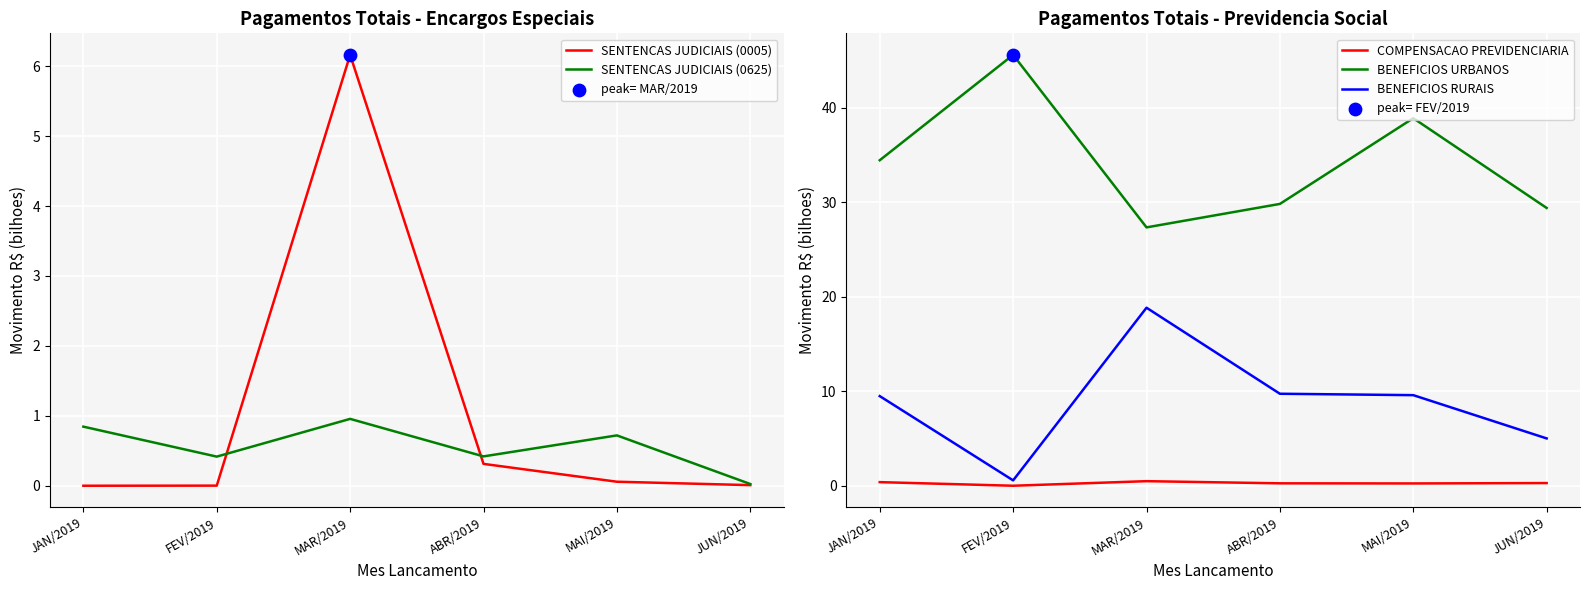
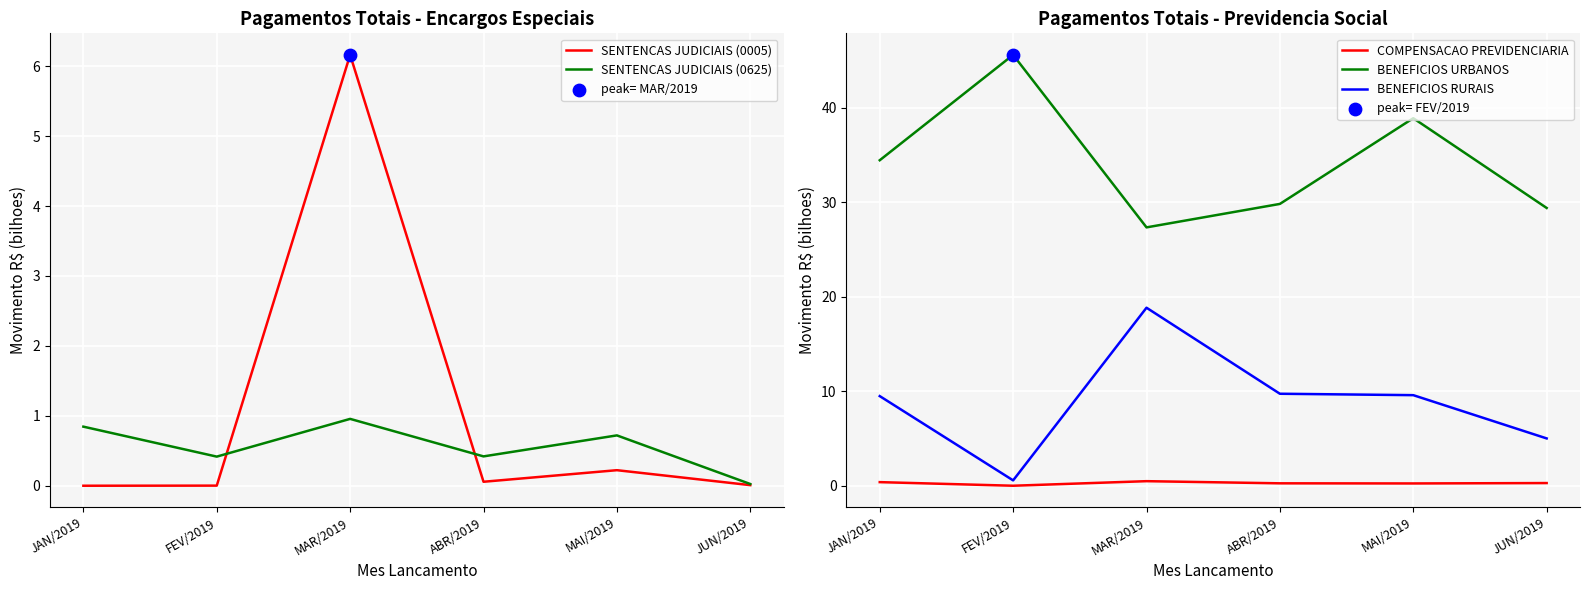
Pagamentos Totais - Encargos Especiais, SENTENCAS JUDICIAIS (0005), ABR/2019: 0.3 -> 0.1
Pagamentos Totais - Encargos Especiais, SENTENCAS JUDICIAIS (0005), MAI/2019: 0.1 -> 0.2
